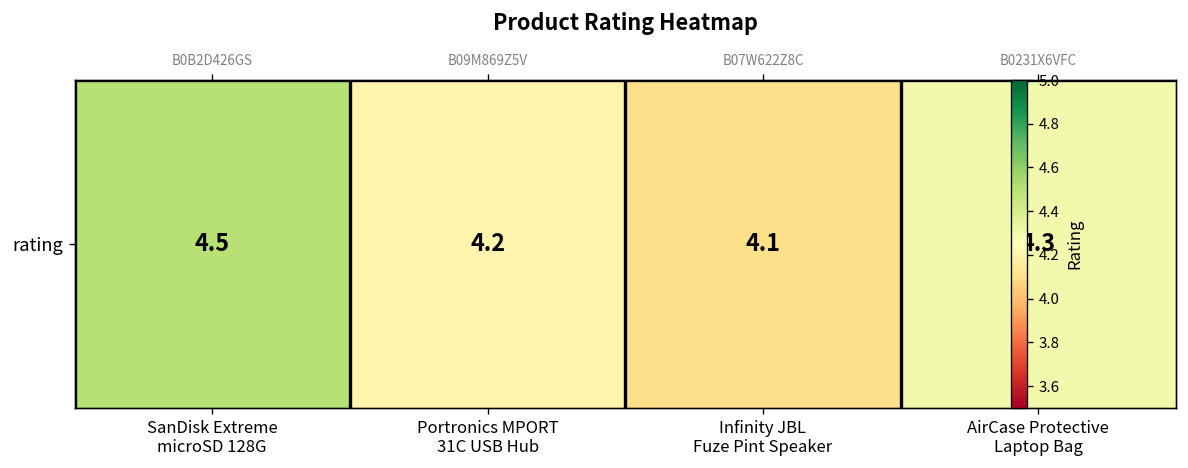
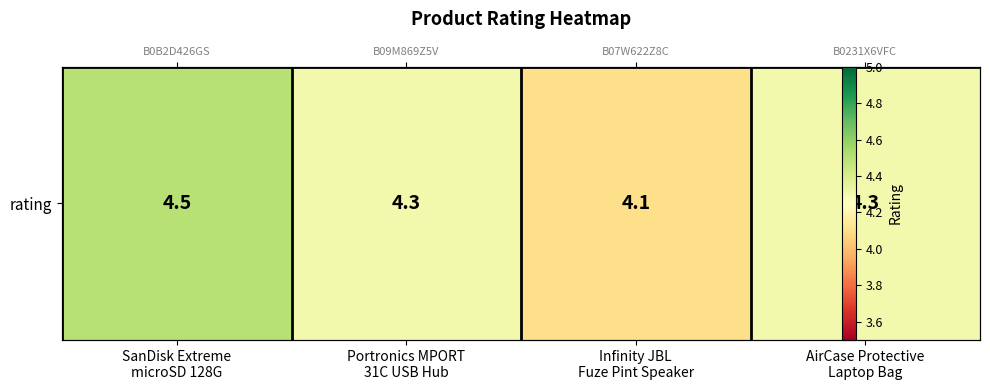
rating, Portronics MPORT 31C USB Hub: 4.2 -> 4.3
